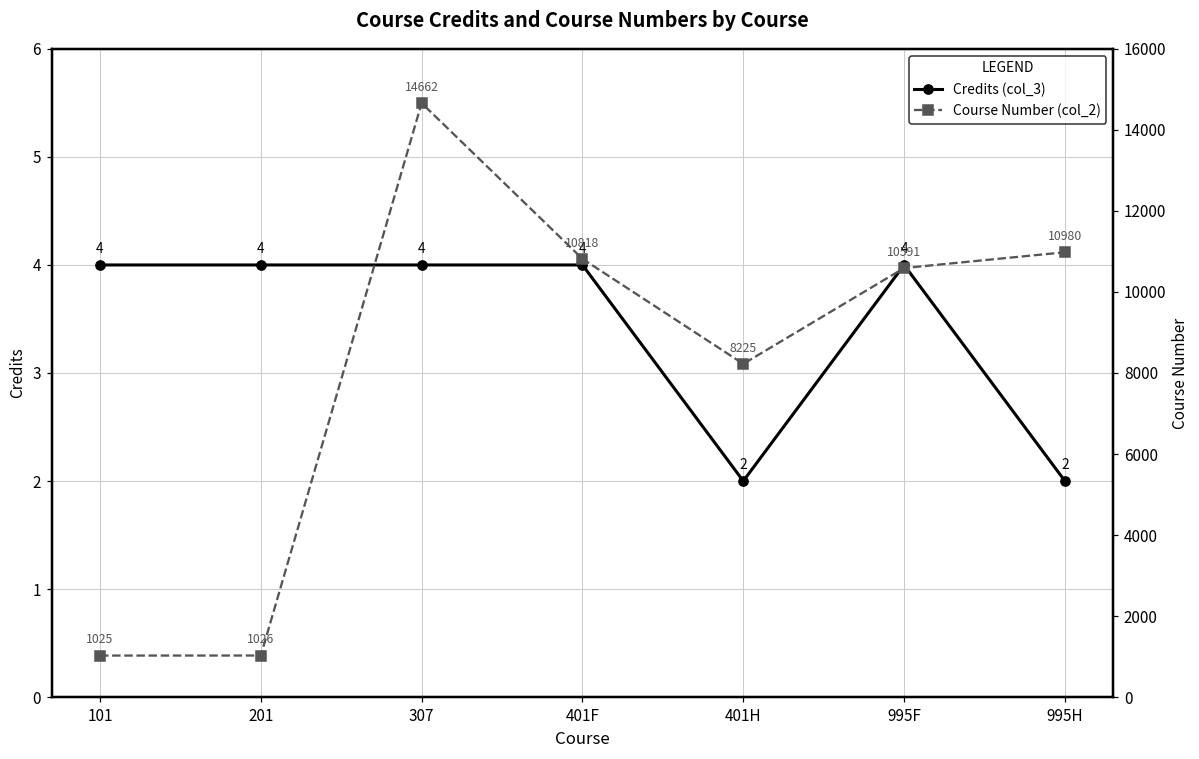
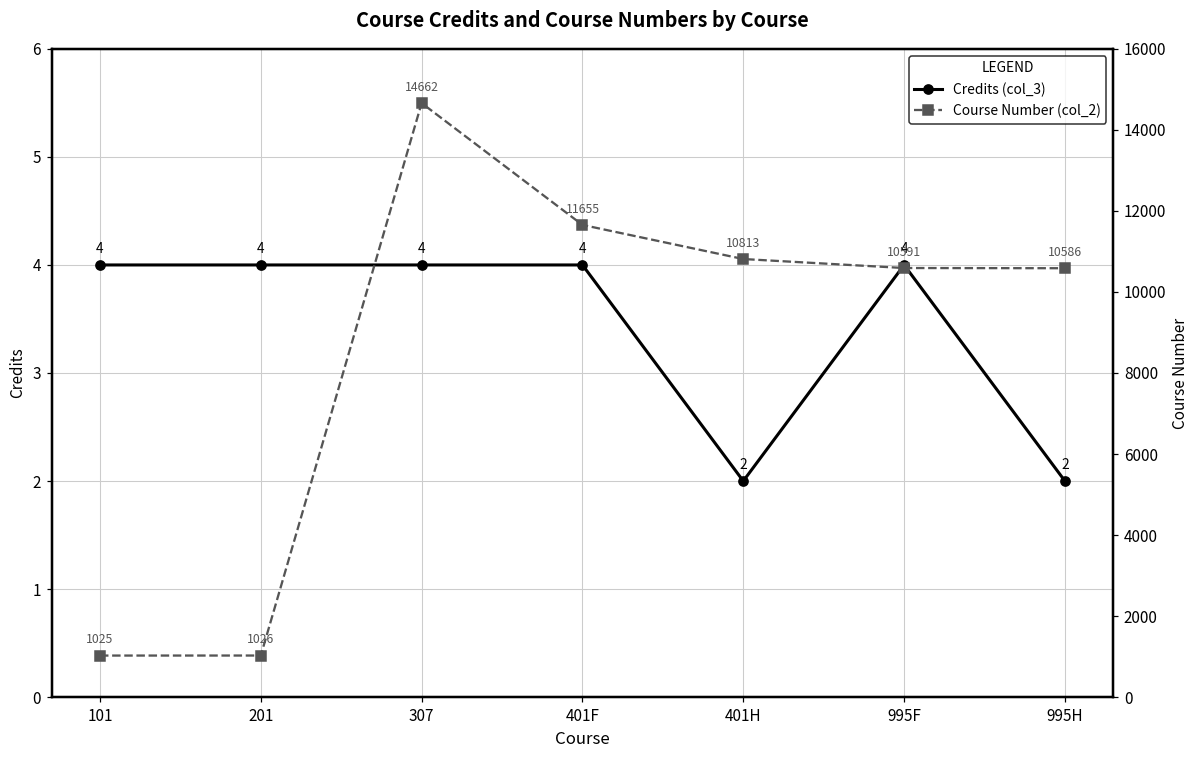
Course Number (col_2), 401F: 10818 -> 11655
Course Number (col_2), 401H: 8225 -> 10813
Course Number (col_2), 995H: 10980 -> 10586
